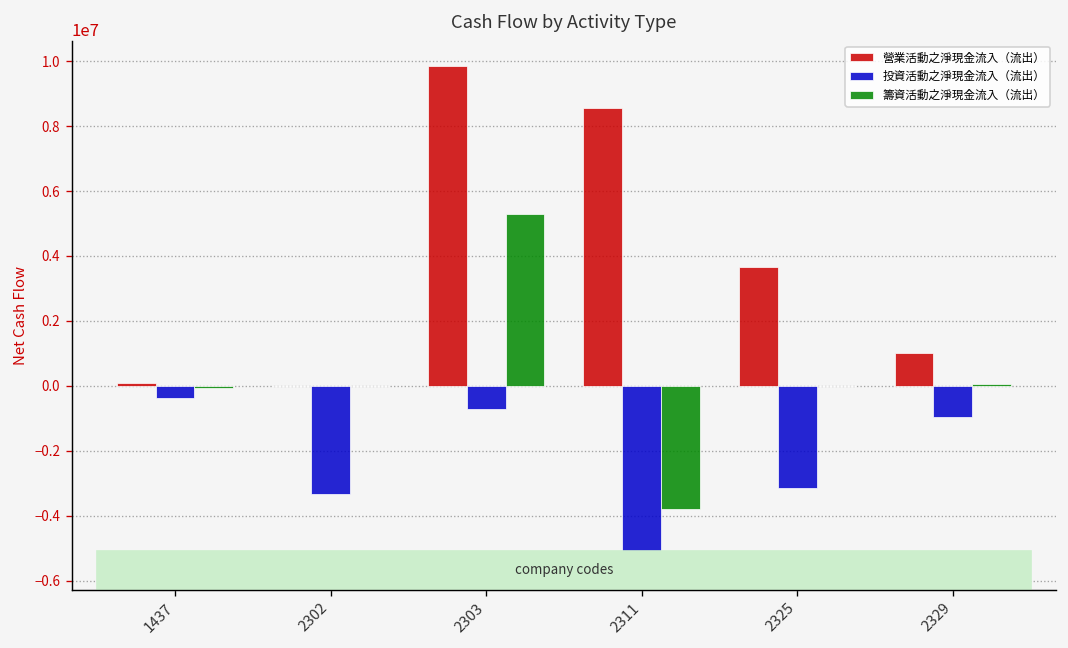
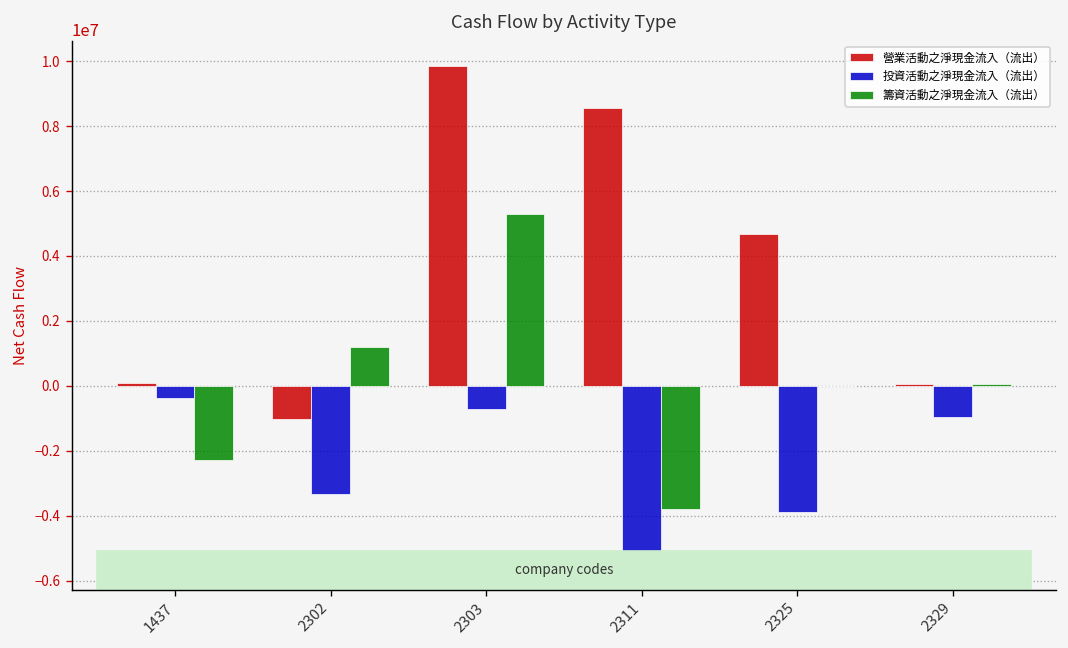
籌資活動之淨現金流入（流出）, 1437: -100000 -> -2300000
營業活動之淨現金流入（流出）, 2302: 0 -> -1000000
籌資活動之淨現金流入（流出）, 2302: 0 -> 1200000
營業活動之淨現金流入（流出）, 2325: 3700000 -> 4700000
投資活動之淨現金流入（流出）, 2325: -3100000 -> -3900000
營業活動之淨現金流入（流出）, 2329: 1000000 -> 0
